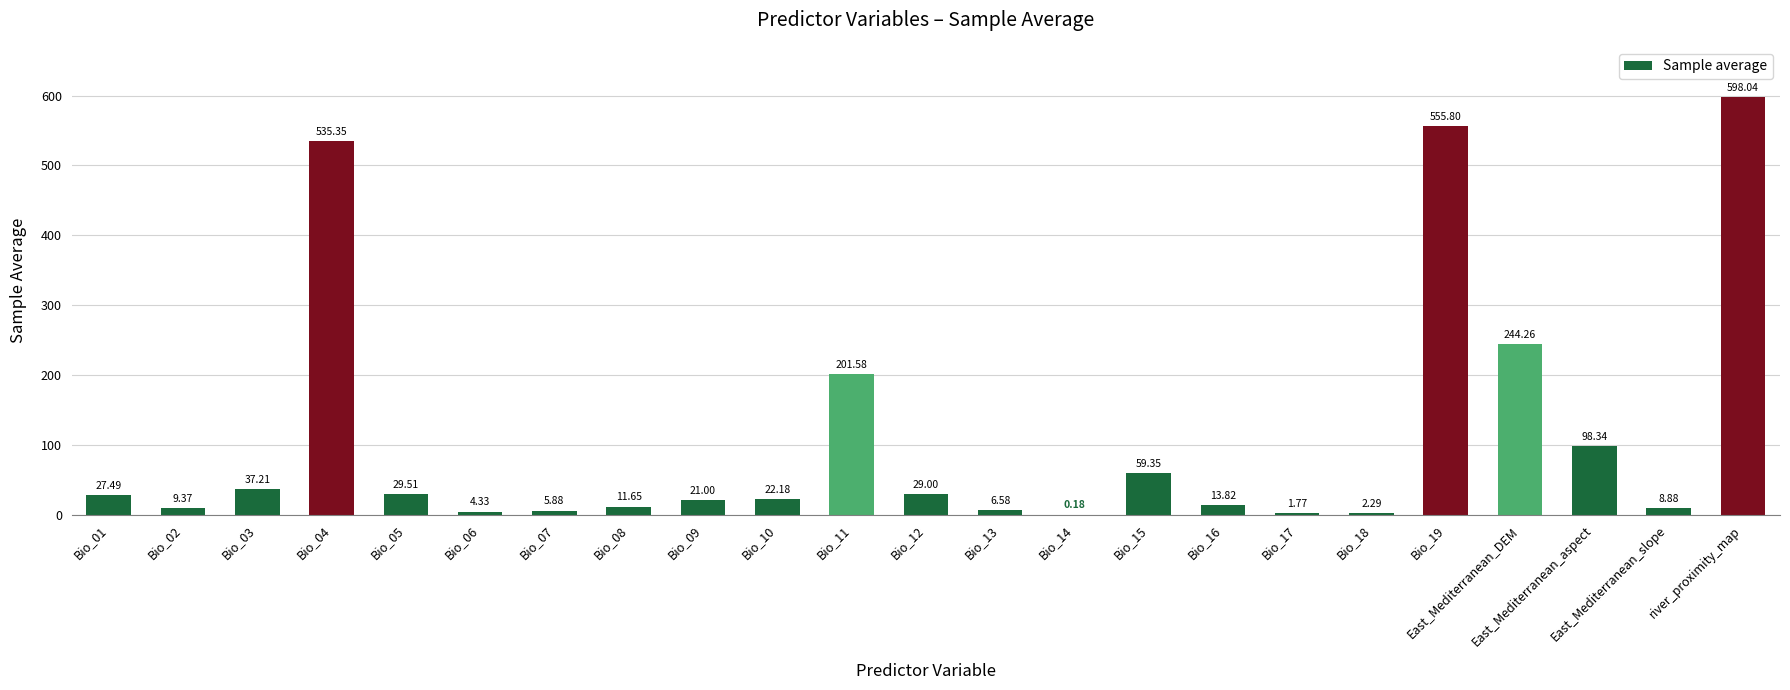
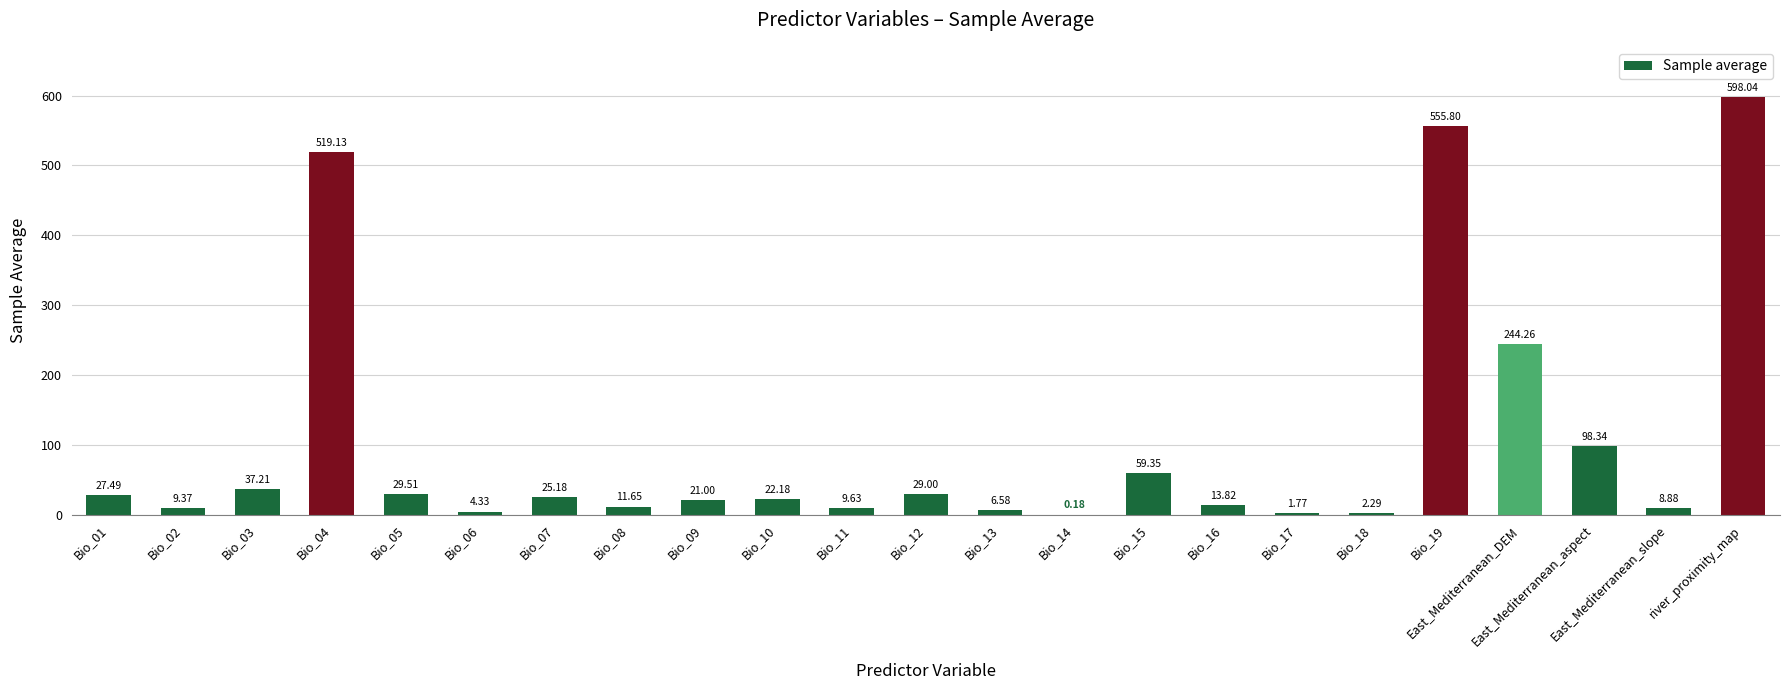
Bio_04: 535.35 -> 519.13
Bio_07: 5.88 -> 25.18
Bio_11: 201.58 -> 9.63
